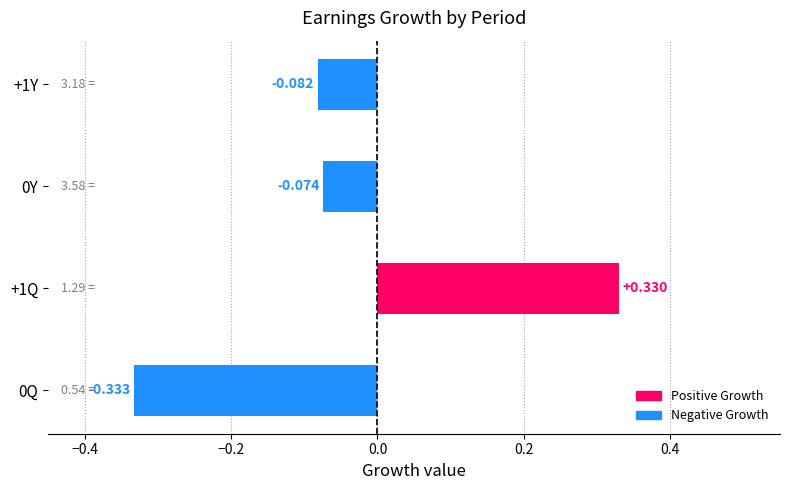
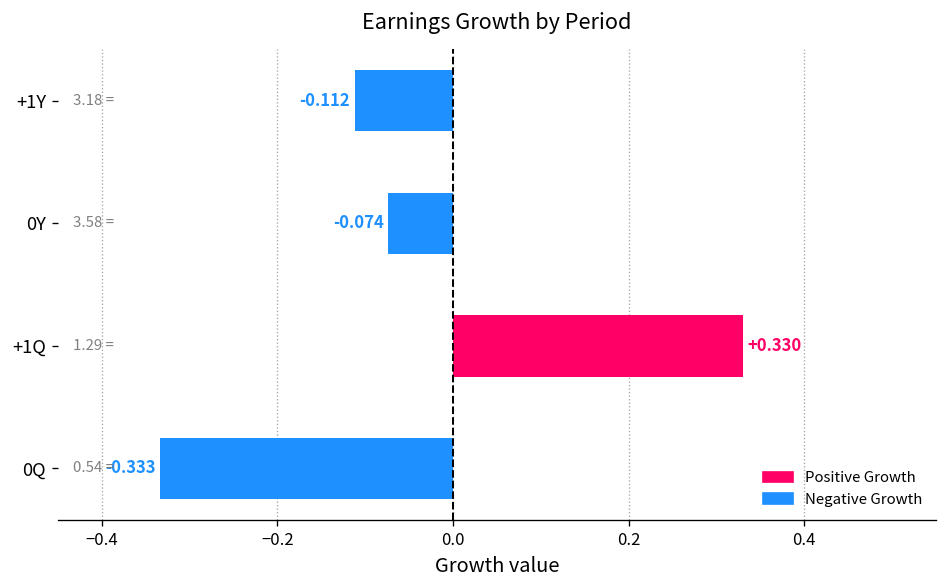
+1Y: -0.082 -> -0.112
